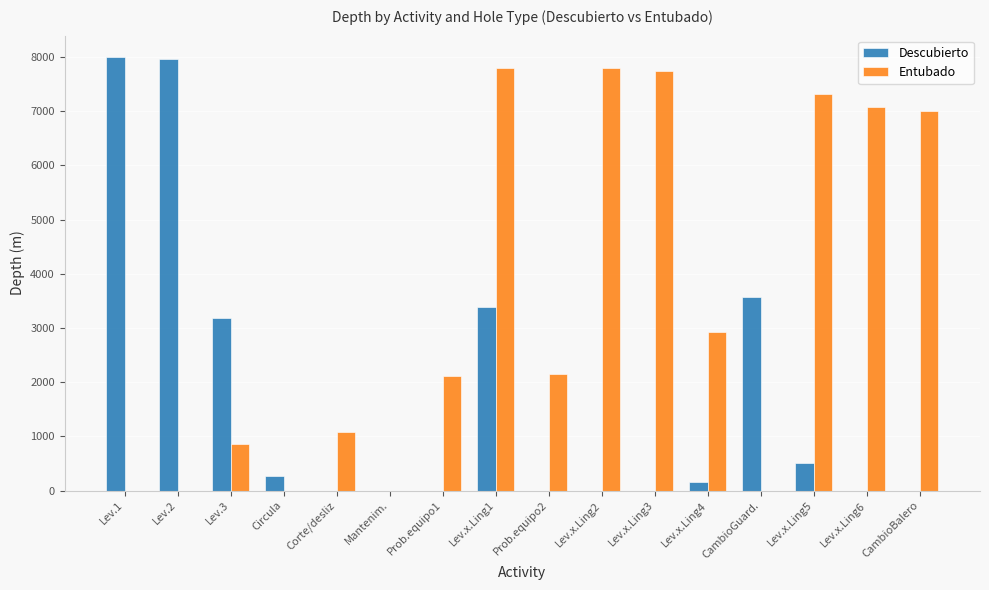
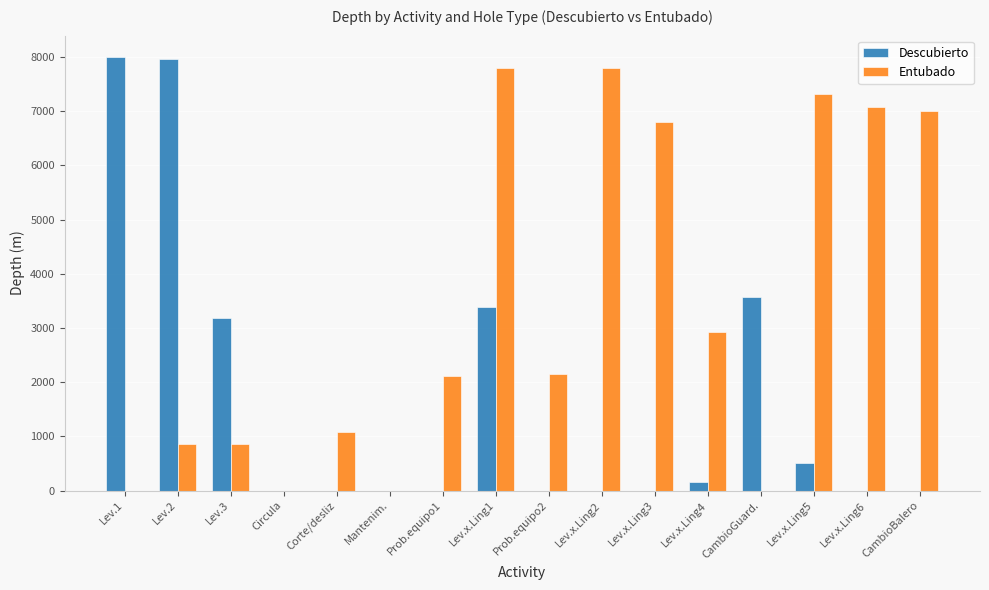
Entubado, Lev.2: 0 -> 900
Descubierto, Circula: 300 -> 0
Entubado, Lev.x.Ling3: 7700 -> 6800
